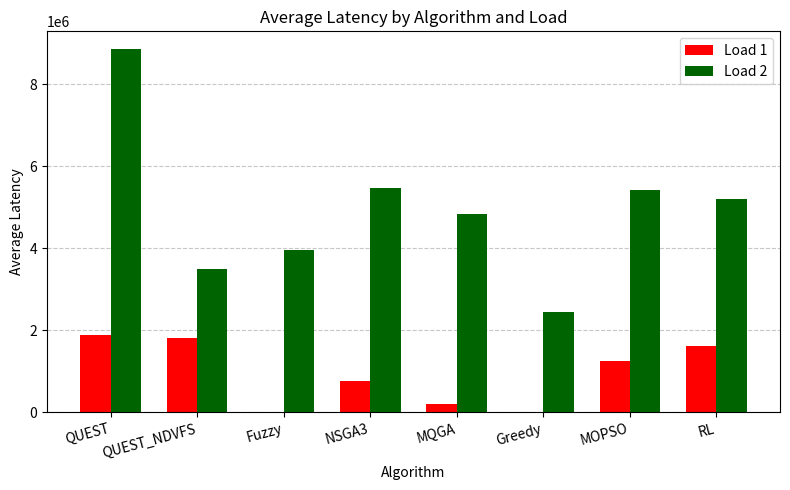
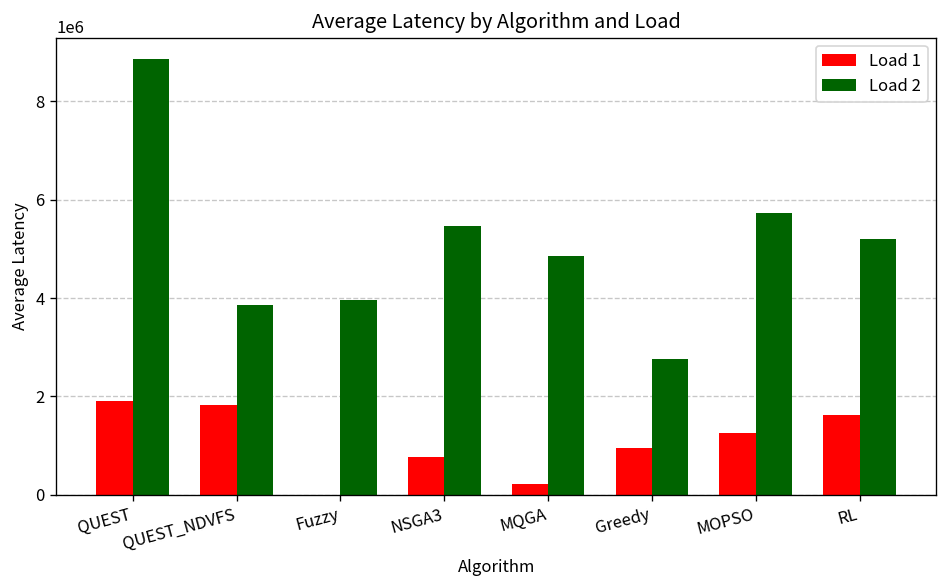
Load 2, QUEST_NDVFS: 3500000 -> 3900000
Load 1, Greedy: 0 -> 900000
Load 2, Greedy: 2400000 -> 2800000
Load 2, MOPSO: 5400000 -> 5700000
